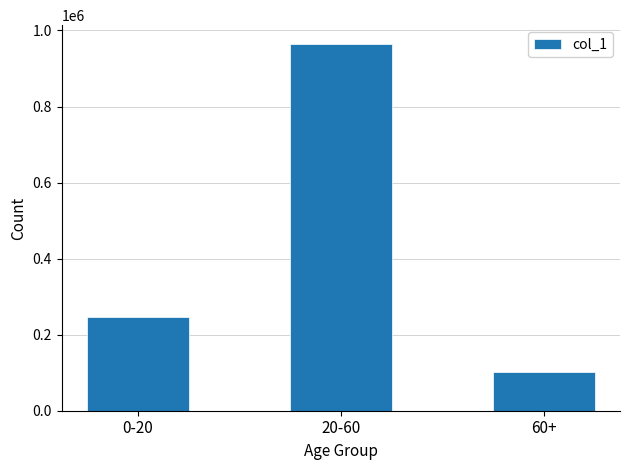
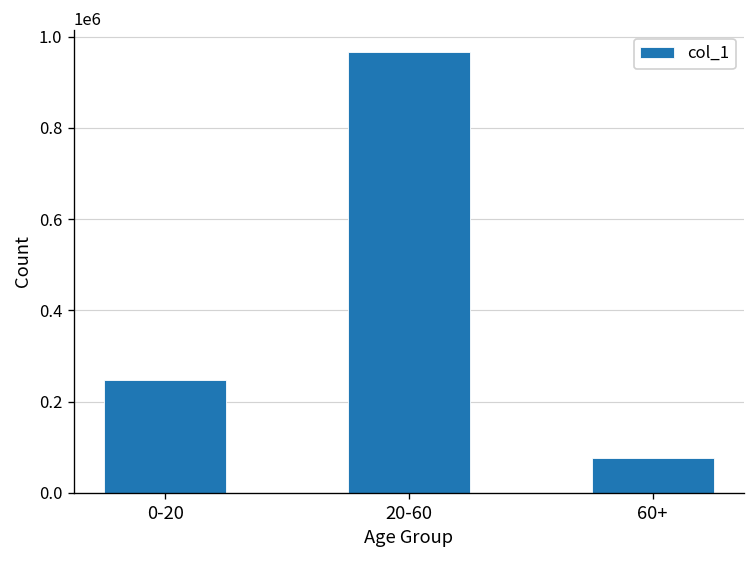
60+: 100000 -> 80000
